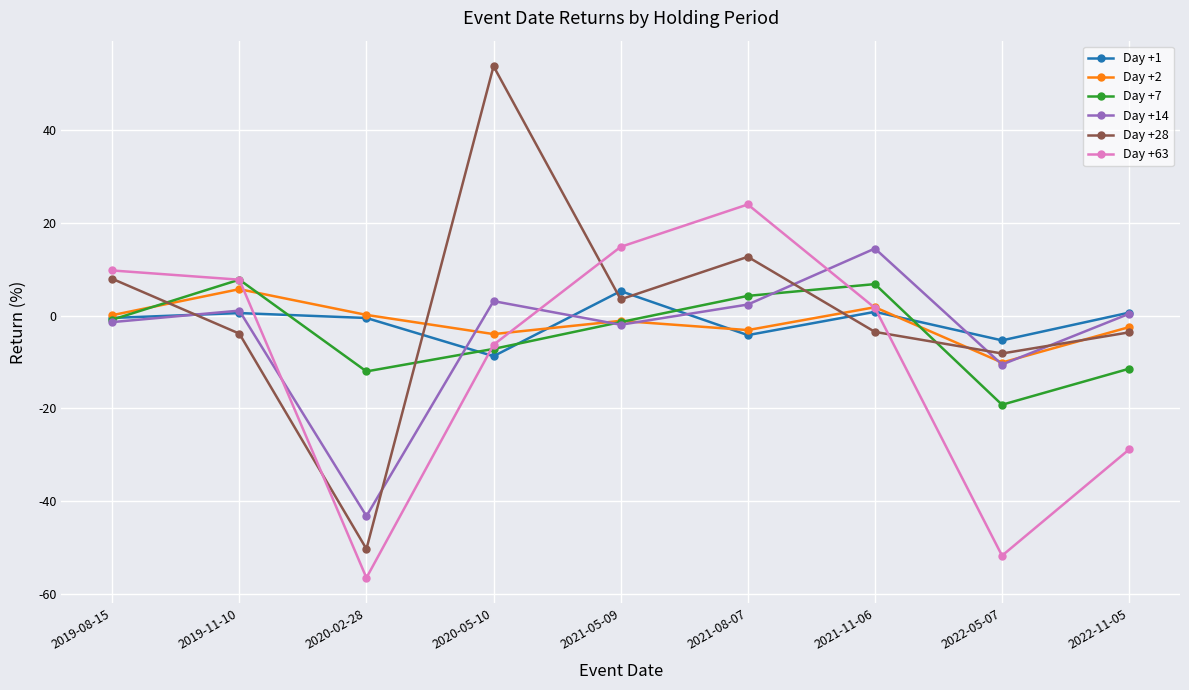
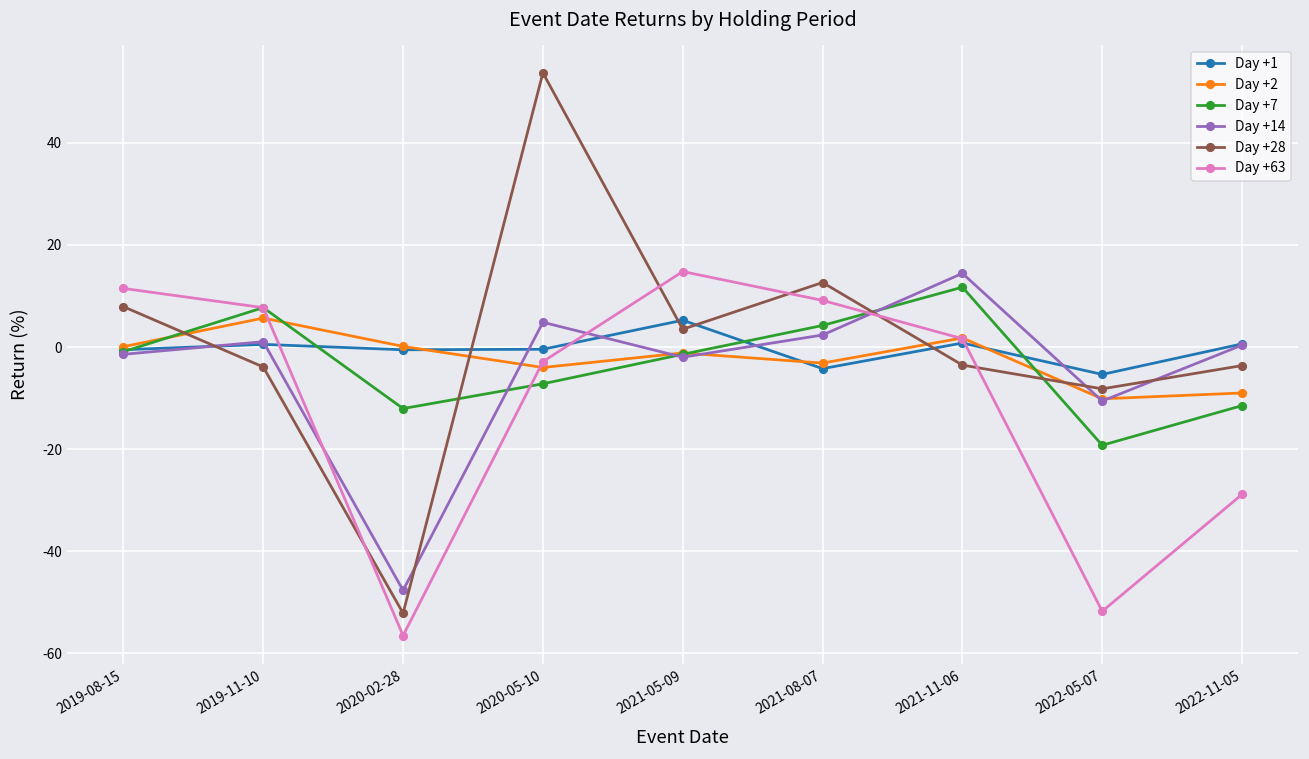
Day +63, 2019-08-15: 10 -> 11
Day +14, 2020-02-28: -43 -> -48
Day +28, 2020-02-28: -50 -> -52
Day +1, 2020-05-10: -9 -> 0
Day +14, 2020-05-10: 3 -> 5
Day +63, 2020-05-10: -6 -> -3
Day +63, 2021-08-07: 24 -> 9
Day +7, 2021-11-06: 7 -> 12
Day +2, 2022-11-05: -2 -> -9
